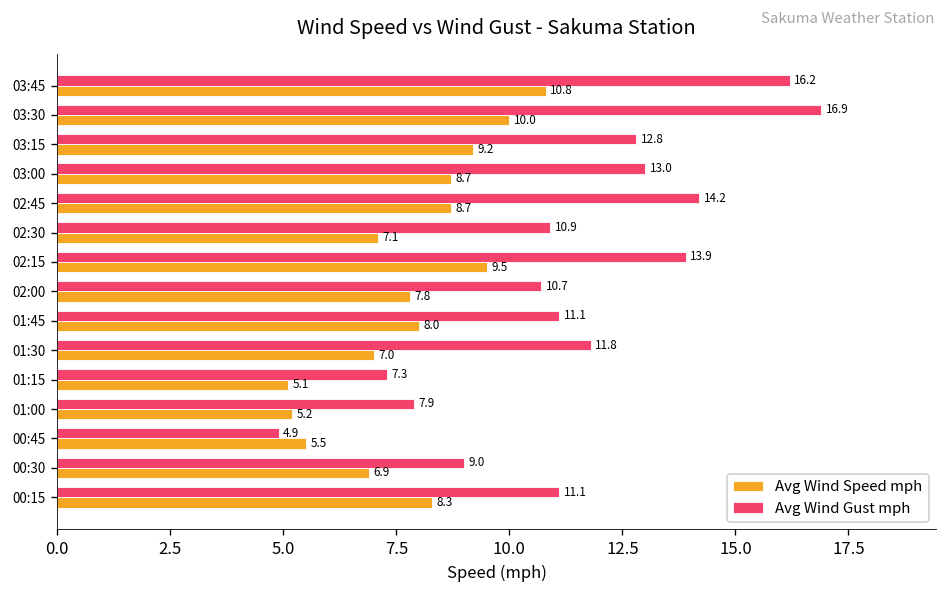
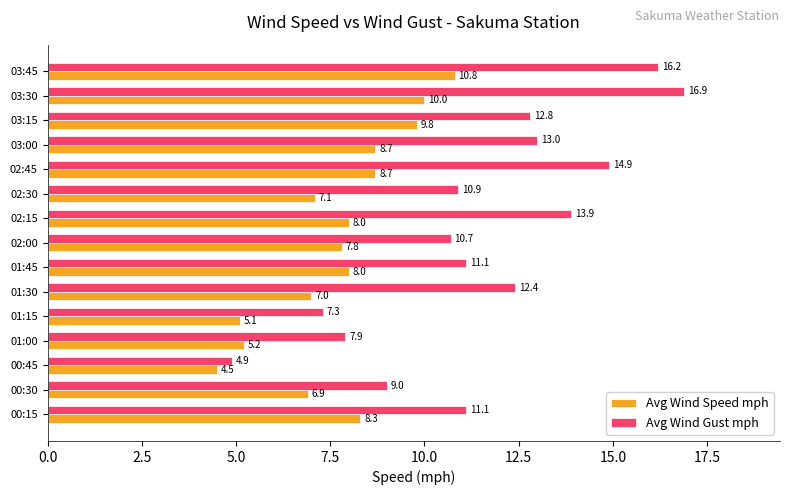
Avg Wind Speed mph, 03:15: 9.2 -> 9.8
Avg Wind Gust mph, 02:45: 14.2 -> 14.9
Avg Wind Speed mph, 02:15: 9.5 -> 8.0
Avg Wind Gust mph, 01:30: 11.8 -> 12.4
Avg Wind Speed mph, 00:45: 5.5 -> 4.5
